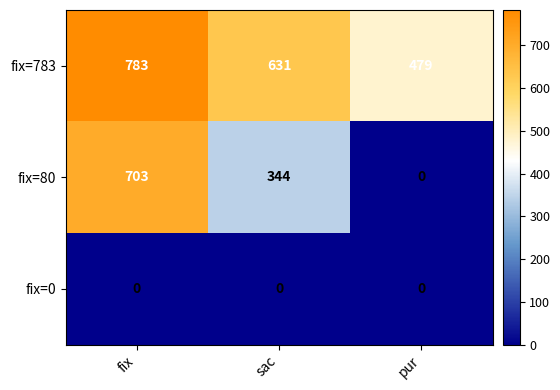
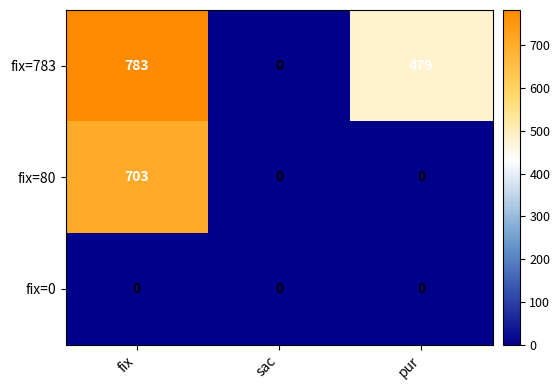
fix=783, sac: 631 -> 0
fix=80, sac: 344 -> 0
